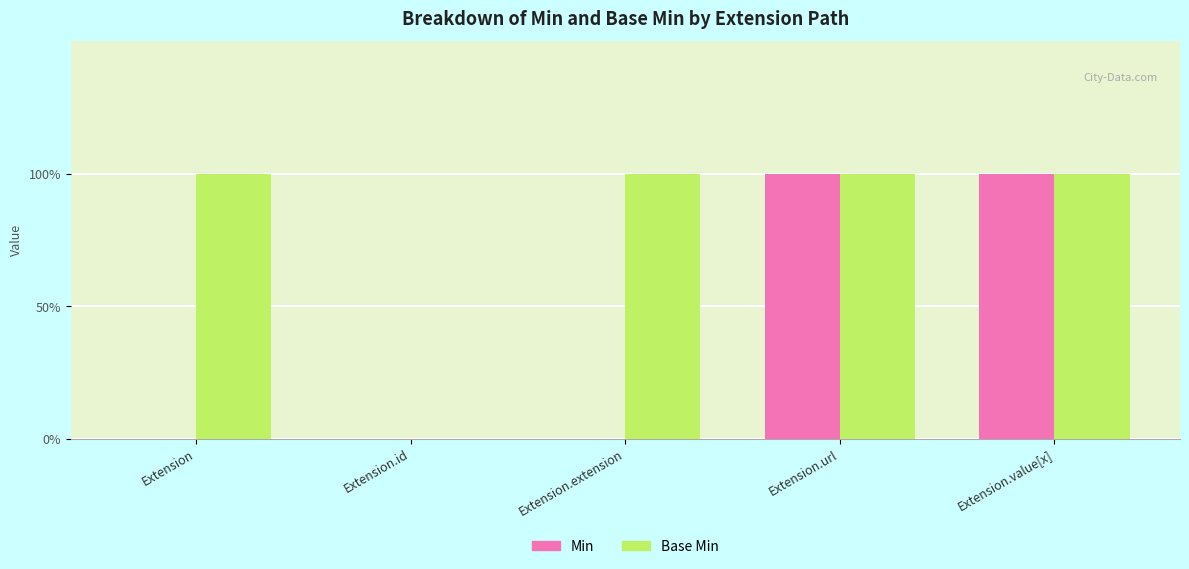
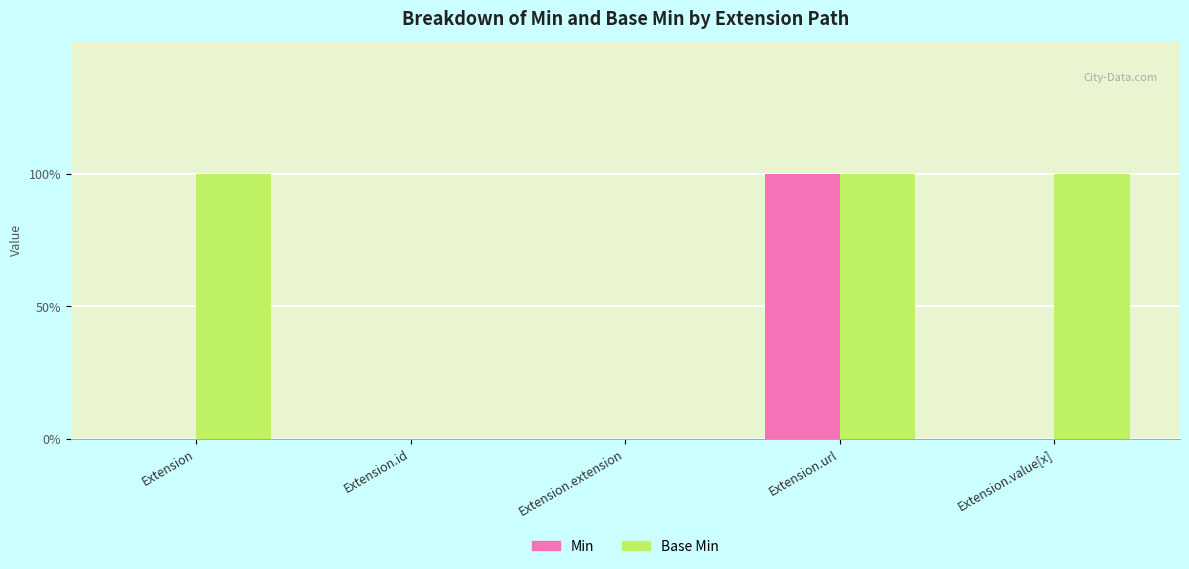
Base Min, Extension.extension: 100% -> 0%
Min, Extension.value[x]: 100% -> 0%
